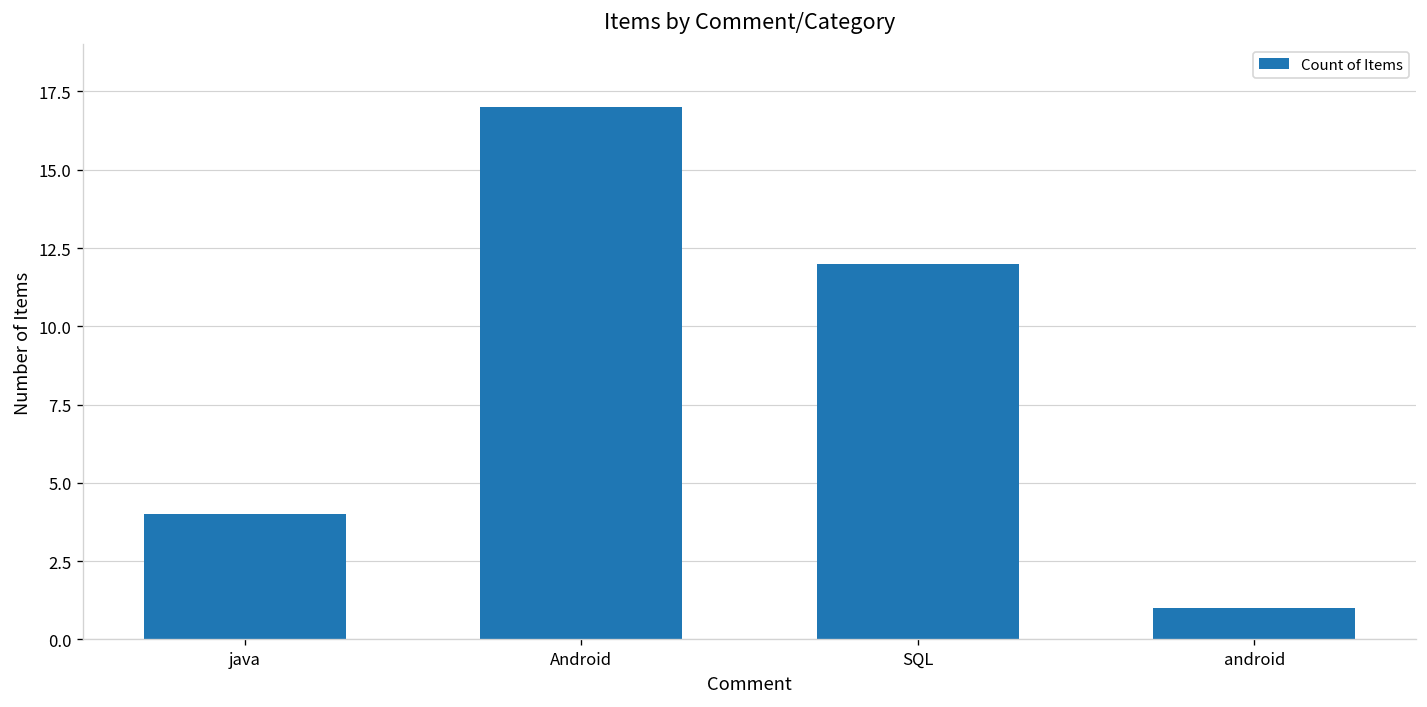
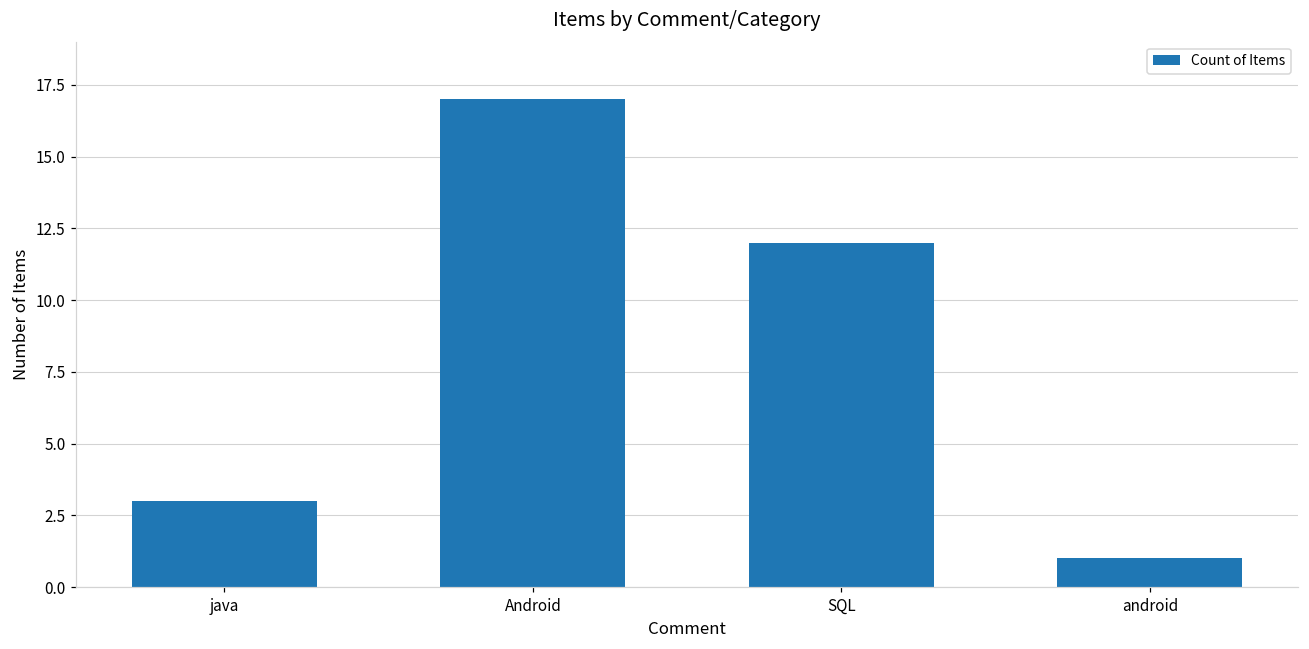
java: 4 -> 3
